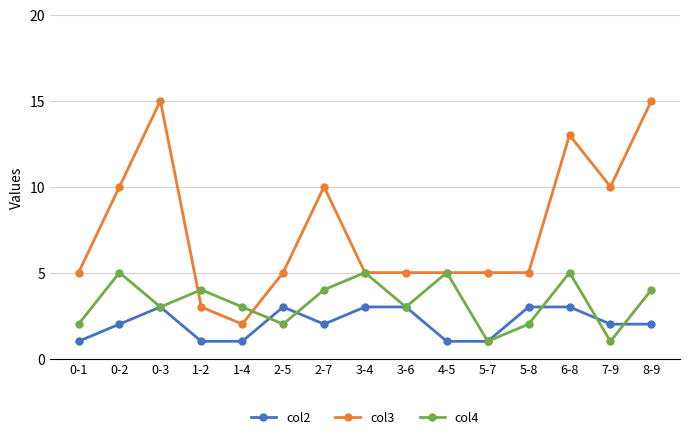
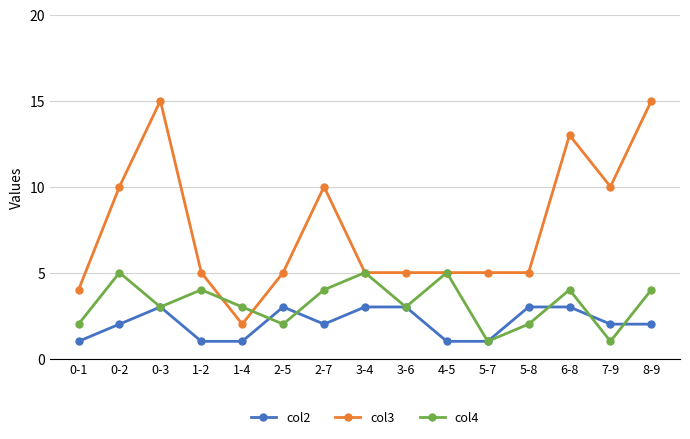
col3, 0-1: 5 -> 4
col3, 1-2: 3 -> 5
col4, 6-8: 5 -> 4
